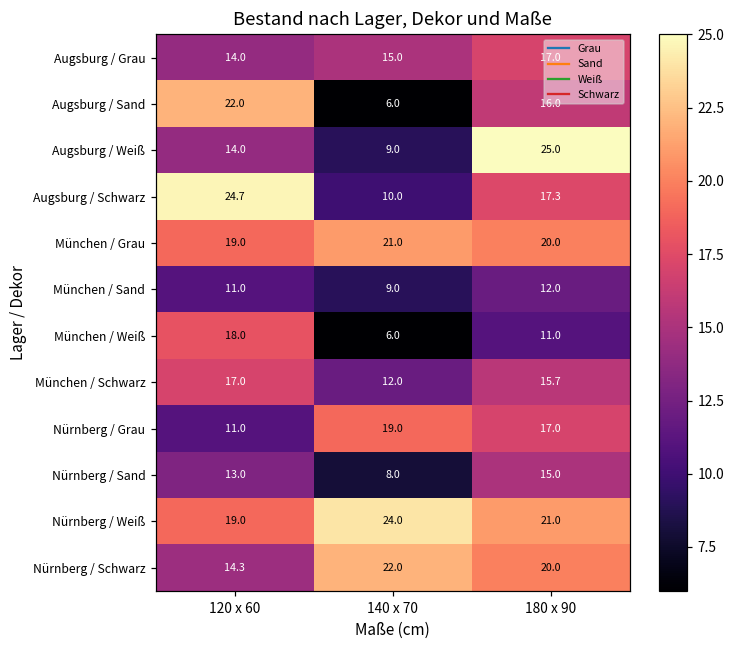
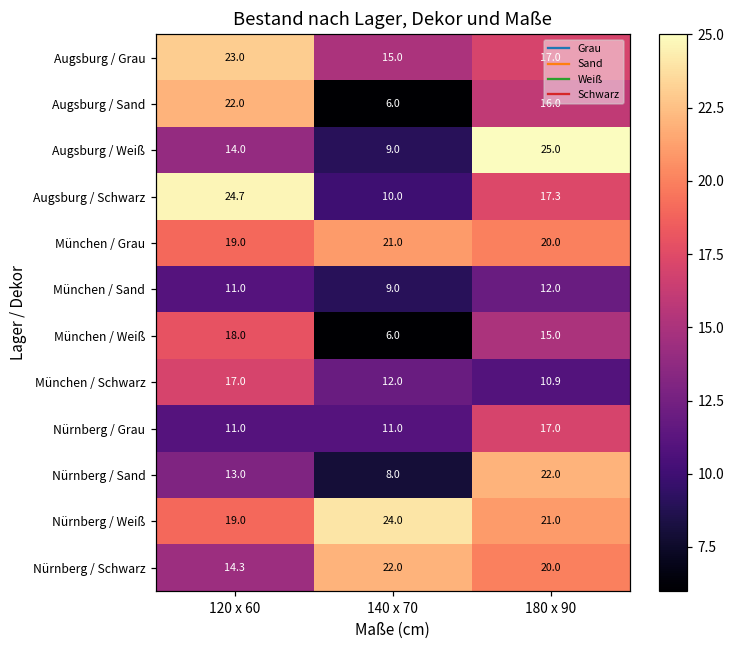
Augsburg / Grau, 120 x 60: 14.0 -> 23.0
München / Weiß, 180 x 90: 11.0 -> 15.0
München / Schwarz, 180 x 90: 15.7 -> 10.9
Nürnberg / Grau, 140 x 70: 19.0 -> 11.0
Nürnberg / Sand, 180 x 90: 15.0 -> 22.0
